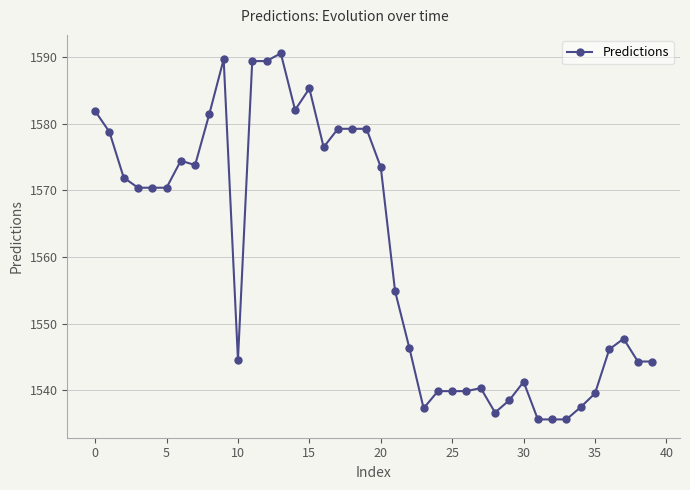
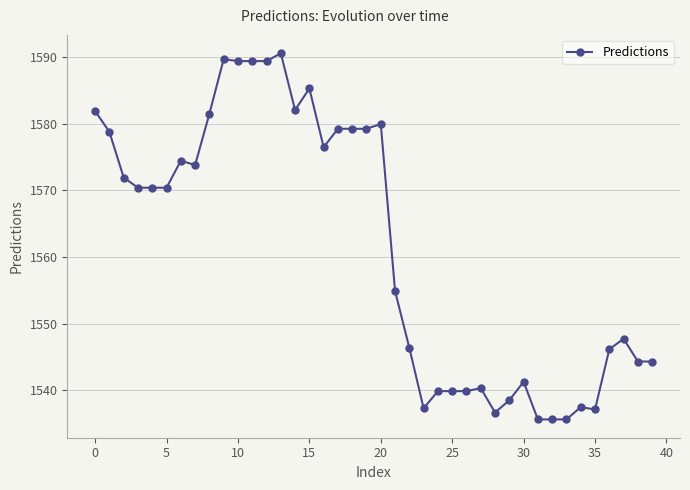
10: 1545 -> 1589
20: 1573 -> 1580
35: 1540 -> 1537
